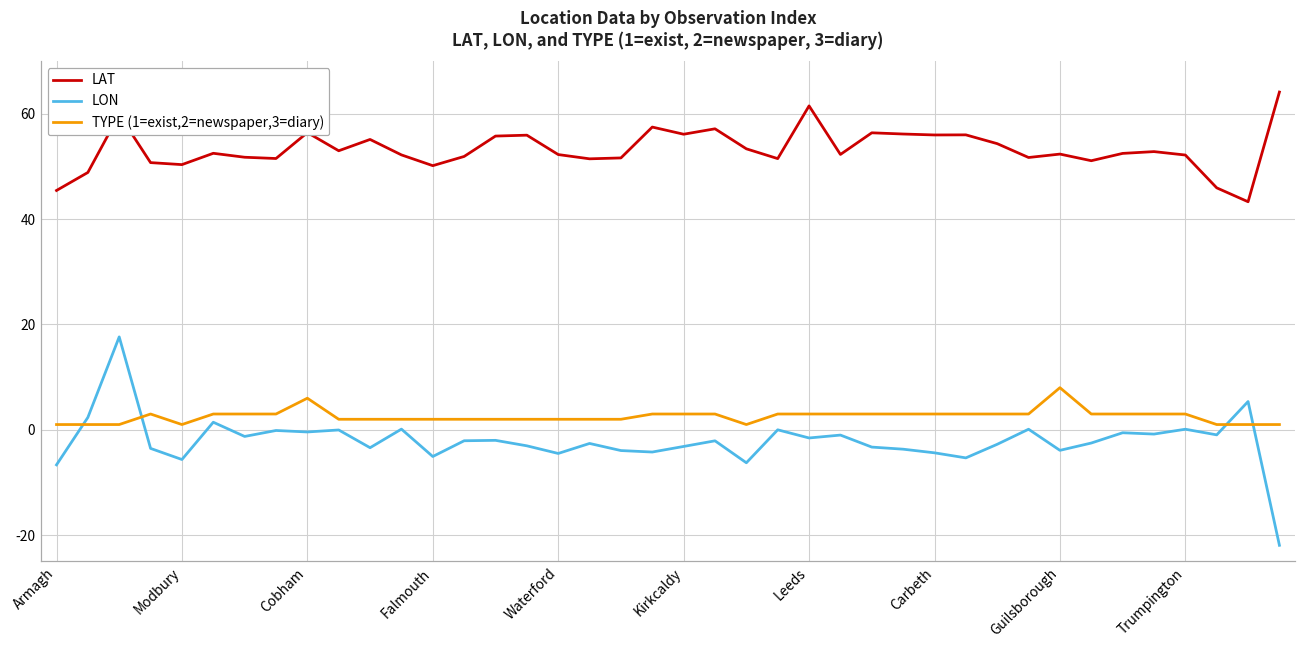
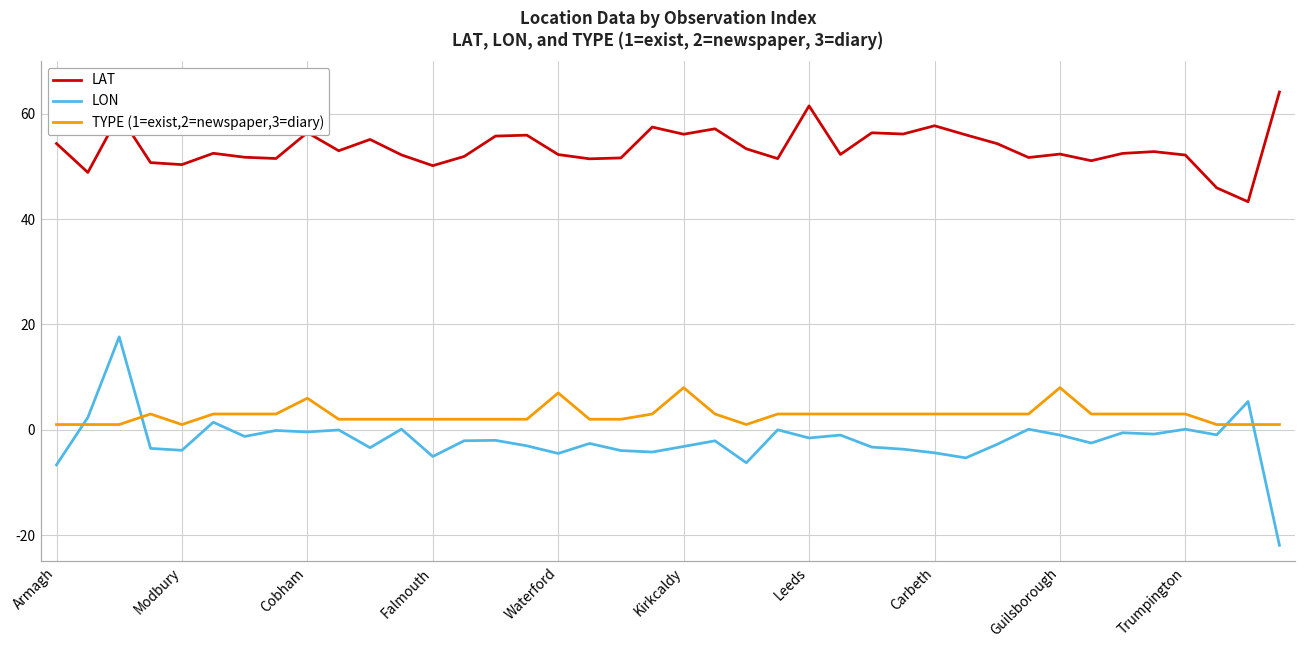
LAT, Armagh: 45 -> 54
LON, Modbury: -6 -> -4
TYPE (1=exist,2=newspaper,3=diary), Waterford: 2 -> 7
TYPE (1=exist,2=newspaper,3=diary), Kirkcaldy: 3 -> 8
LAT, Carbeth: 56 -> 58
LON, Guilsborough: -4 -> -1
